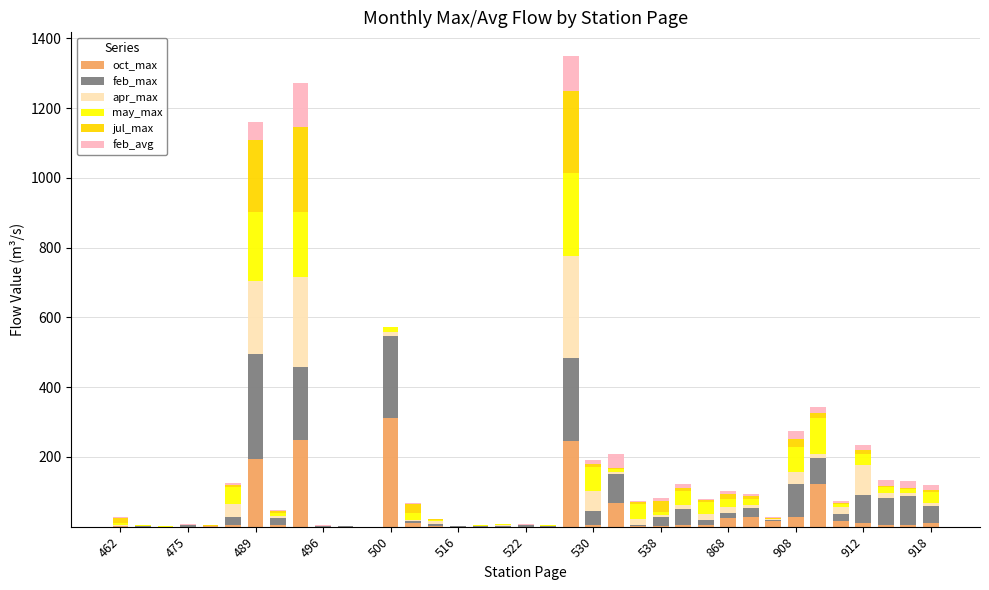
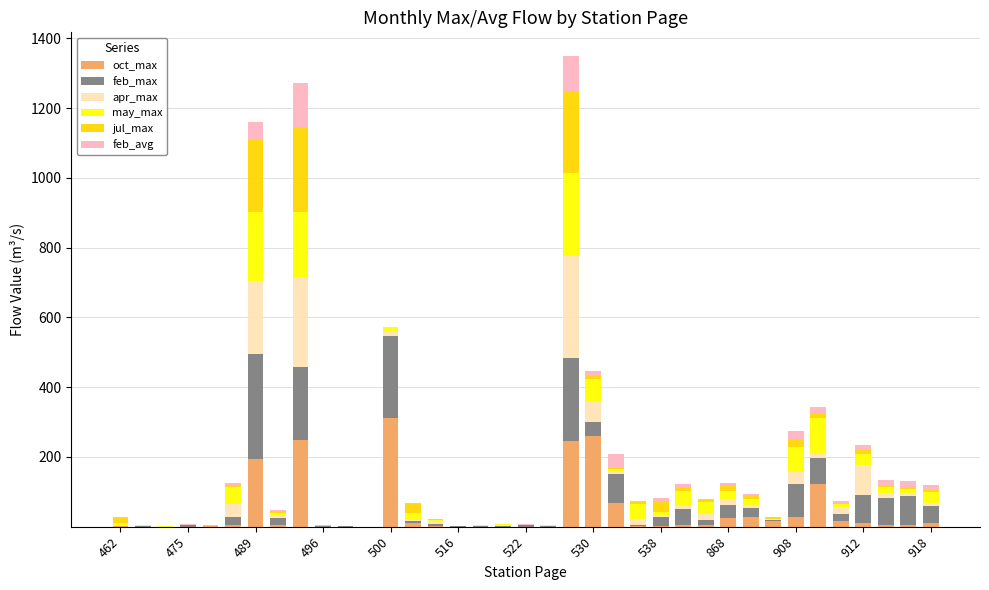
oct_max, 530: 0 -> 260
feb_max, 868: 10 -> 40
